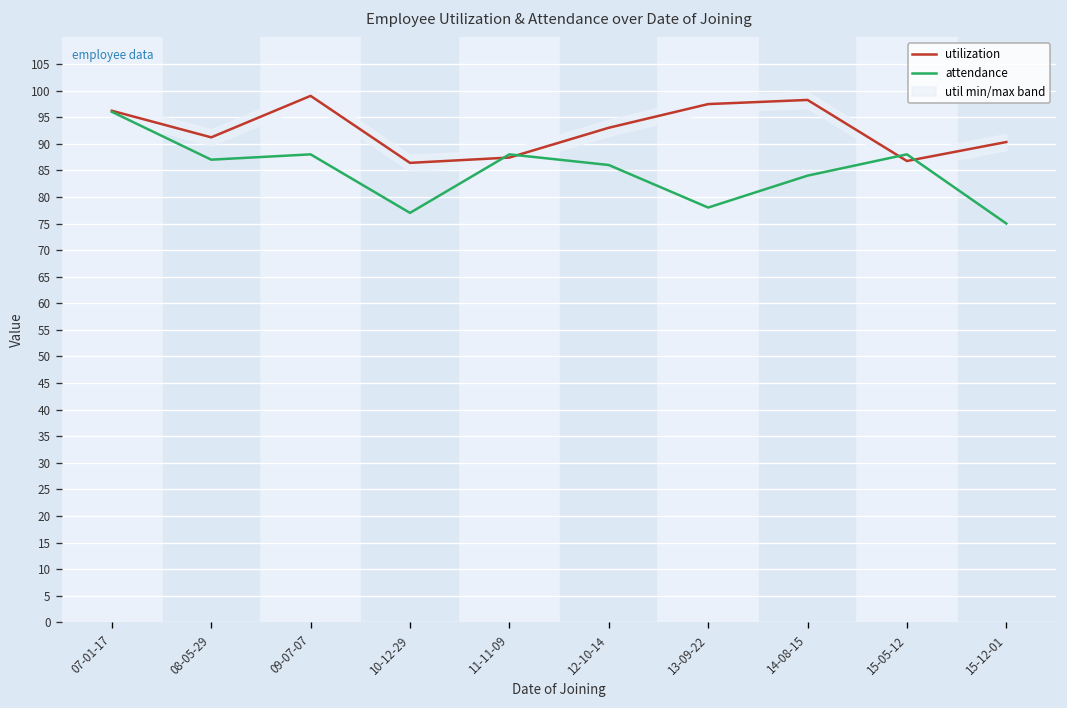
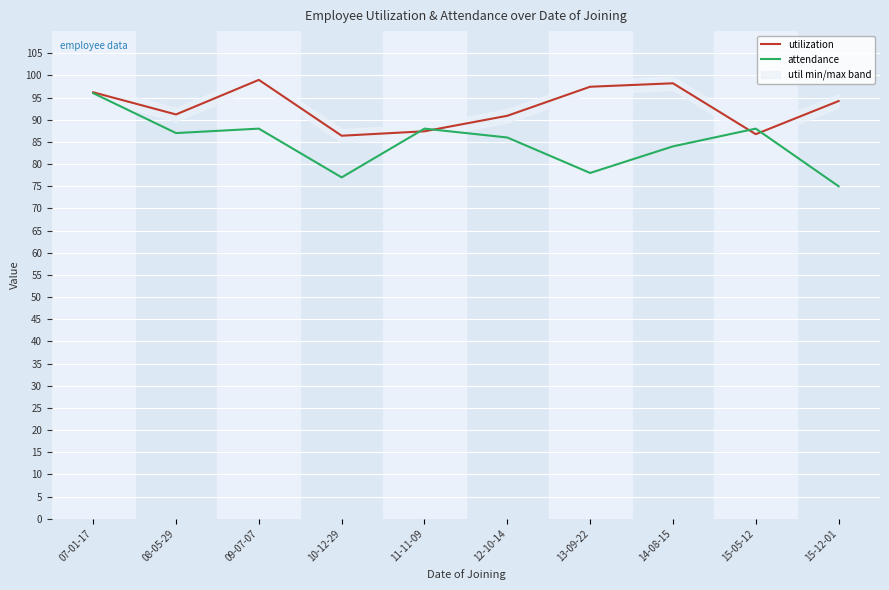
utilization, 12-10-14: 93 -> 91
utilization, 15-12-01: 90 -> 94
